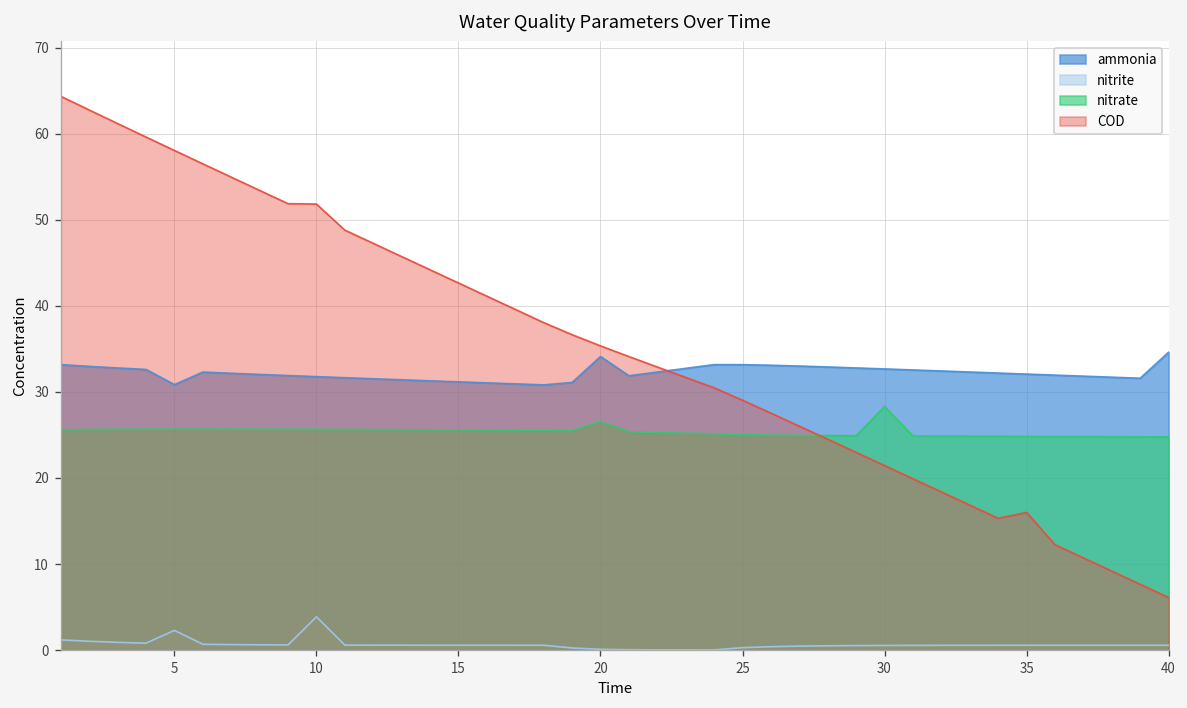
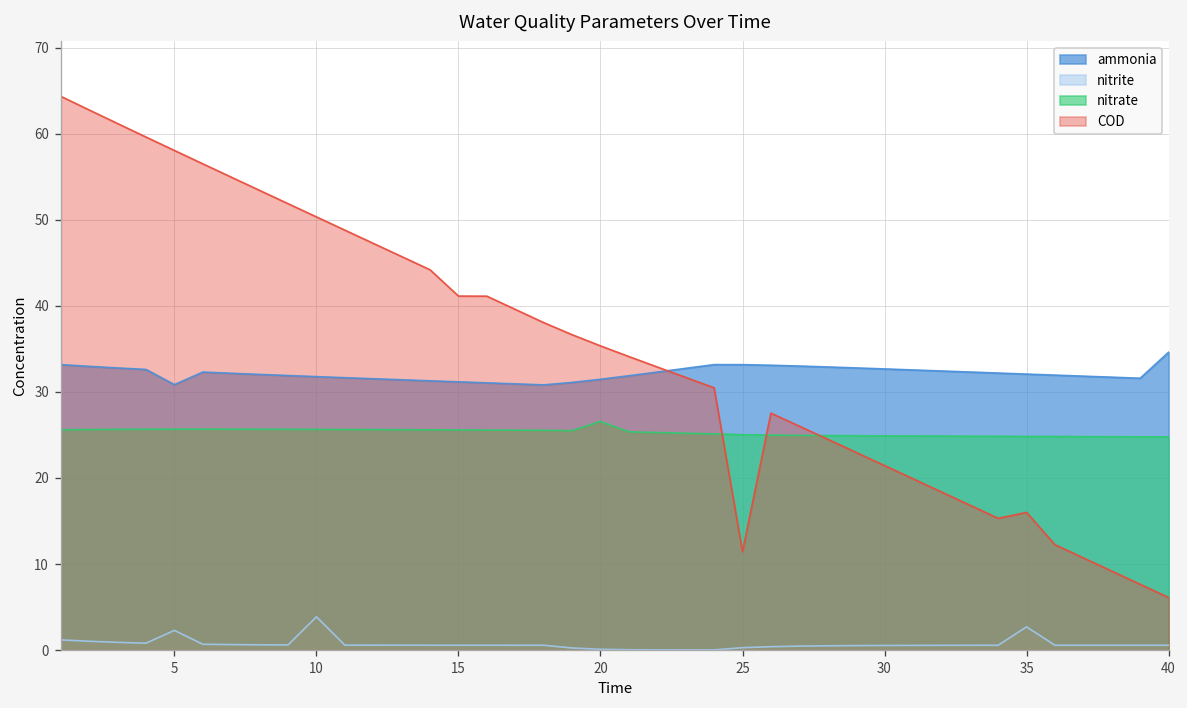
COD, 10: 52 -> 50
COD, 15: 43 -> 41
ammonia, 20: 34 -> 31
COD, 25: 29 -> 11
nitrate, 30: 28 -> 25
nitrite, 35: 1 -> 3
